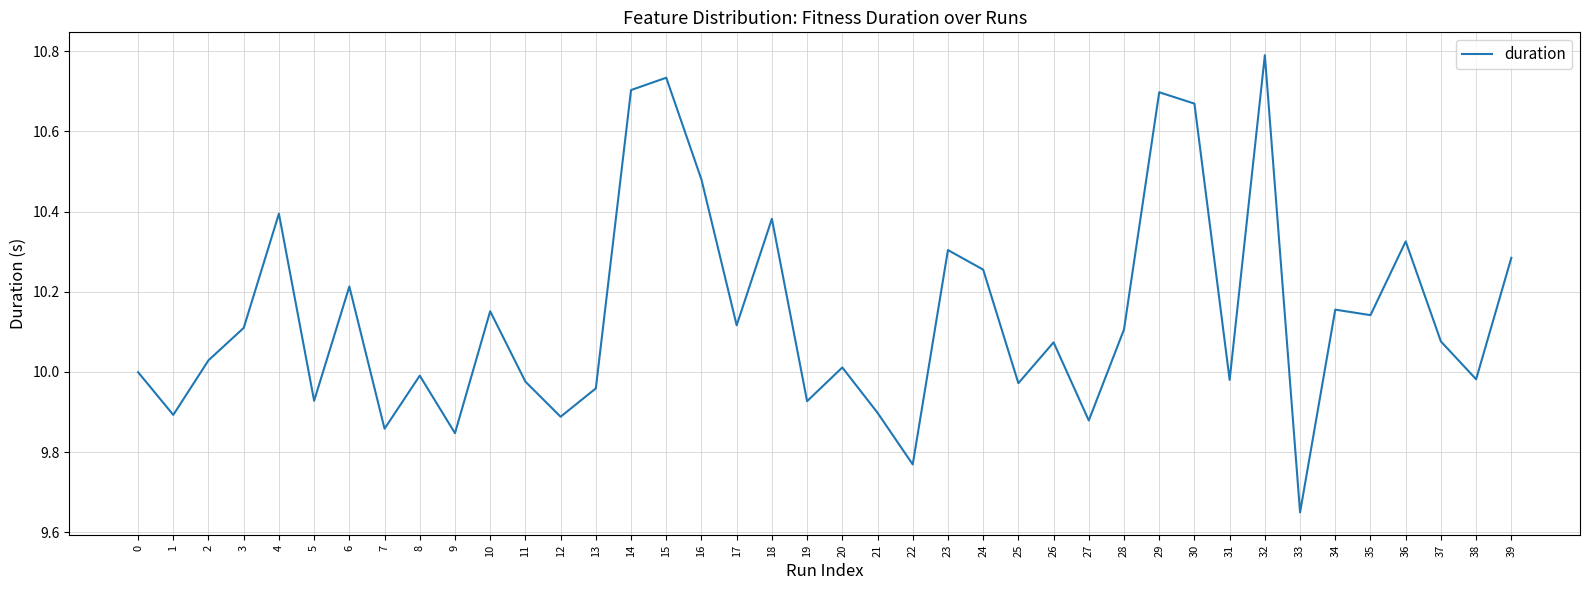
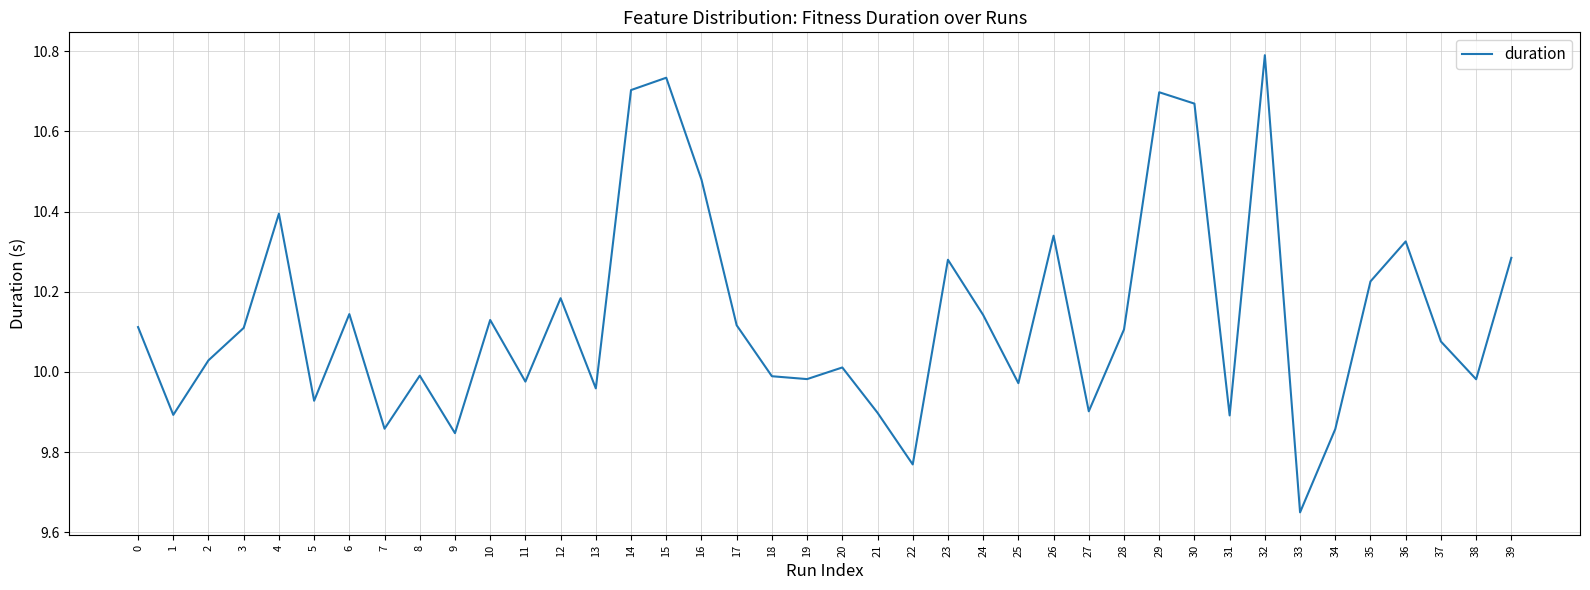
0: 10.00 -> 10.11
6: 10.21 -> 10.14
10: 10.15 -> 10.13
12: 9.89 -> 10.18
18: 10.38 -> 9.99
19: 9.93 -> 9.98
23: 10.30 -> 10.28
24: 10.26 -> 10.14
26: 10.07 -> 10.34
27: 9.88 -> 9.90
31: 9.98 -> 9.89
34: 10.16 -> 9.86
35: 10.14 -> 10.23
